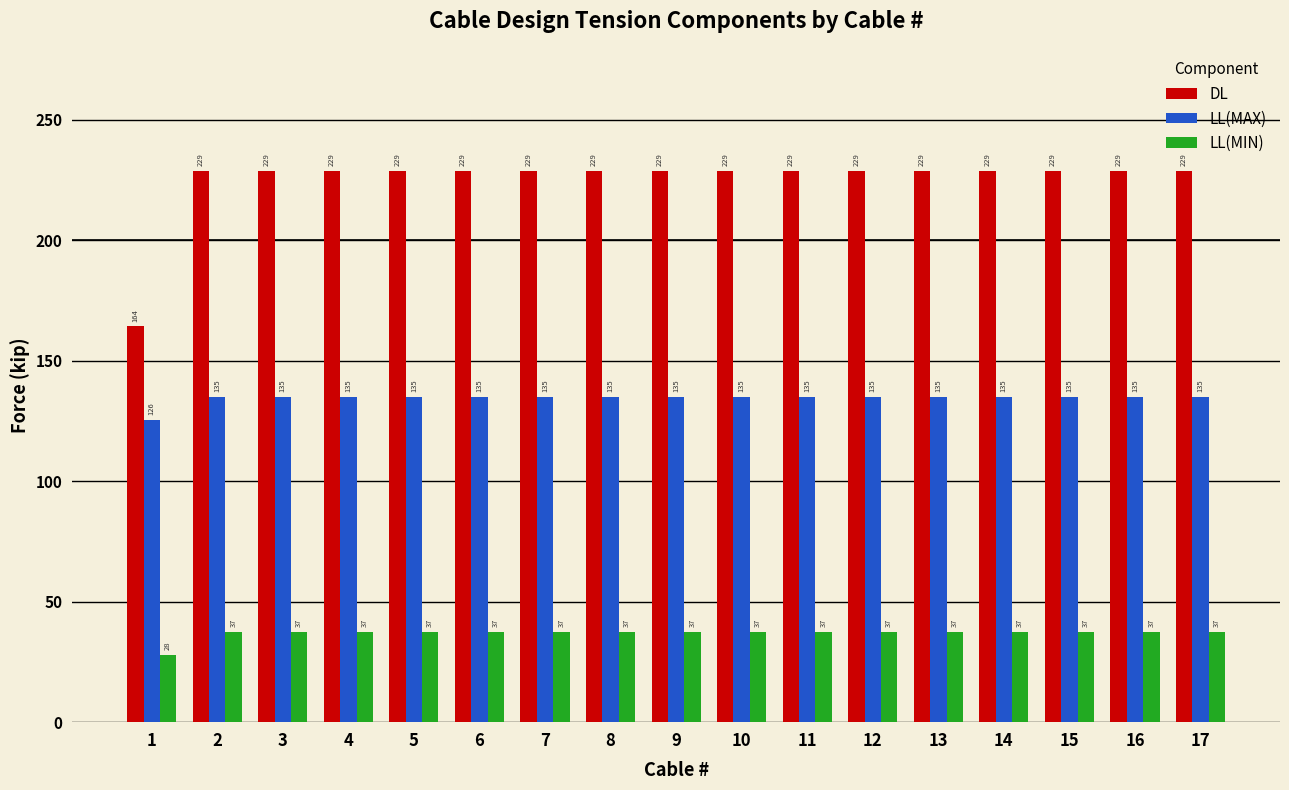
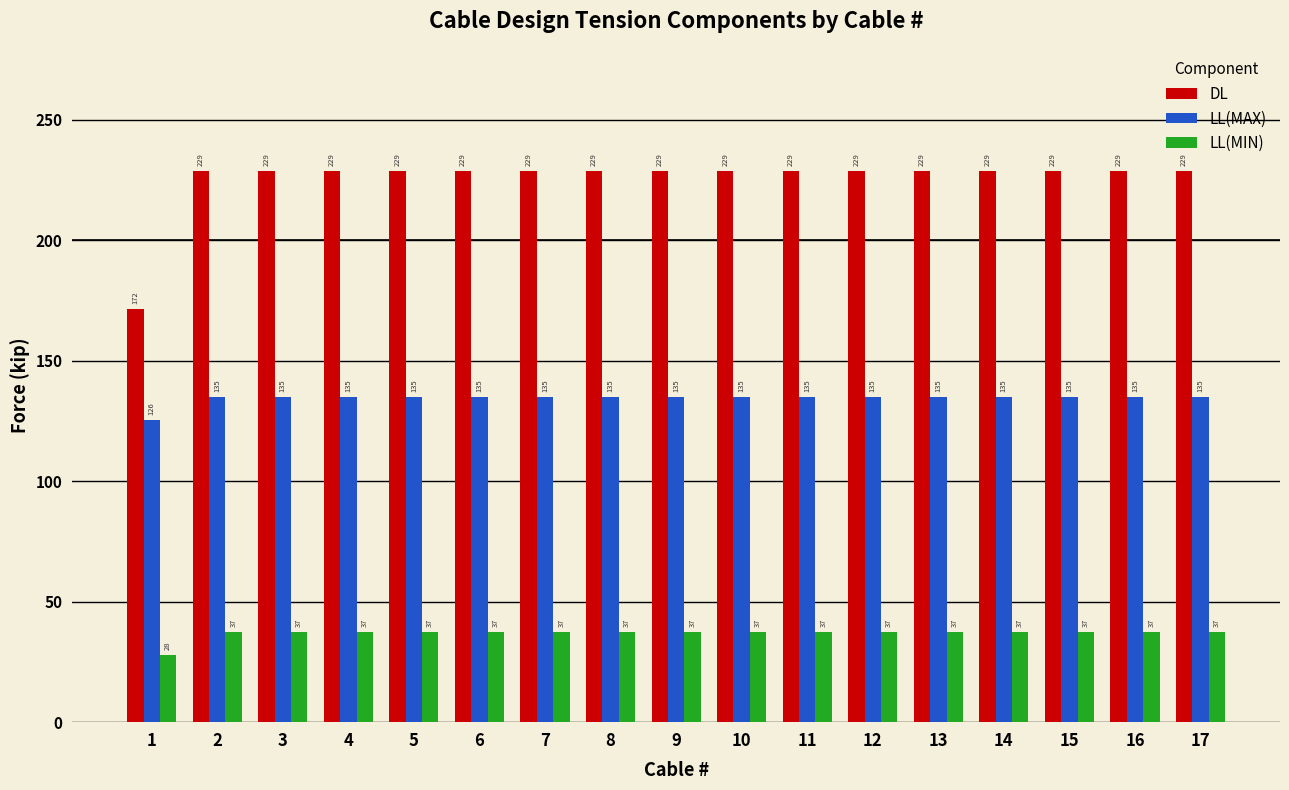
DL, 1: 164 -> 172
